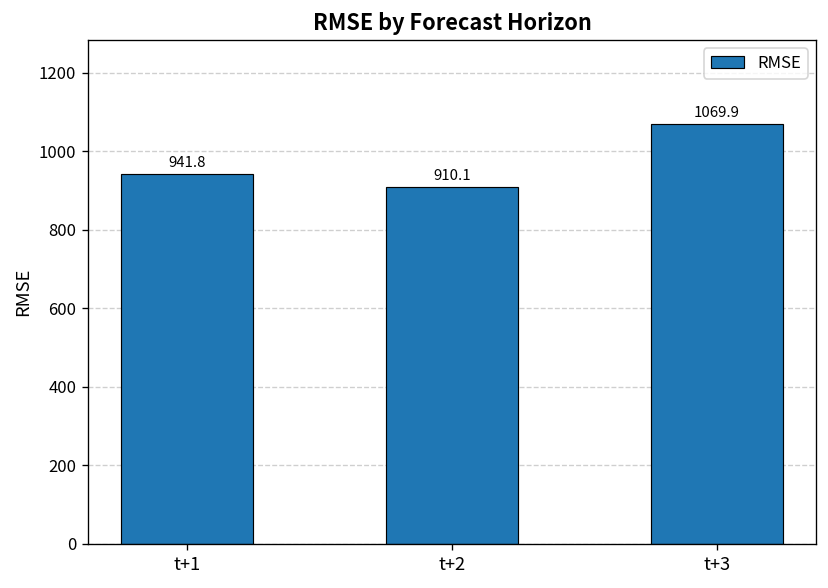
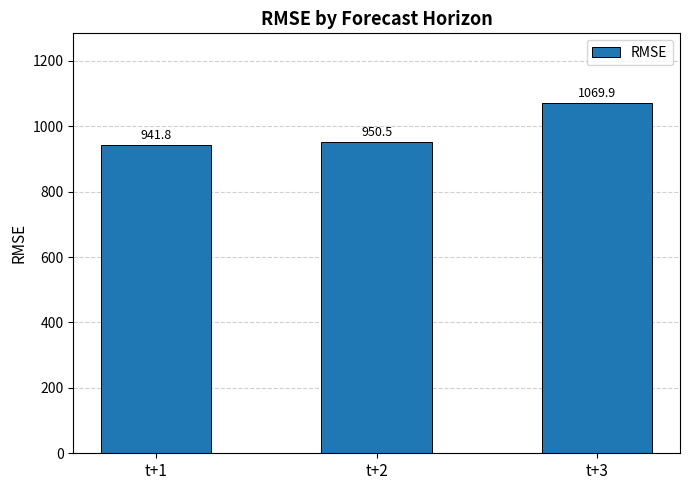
t+2: 910.1 -> 950.5
